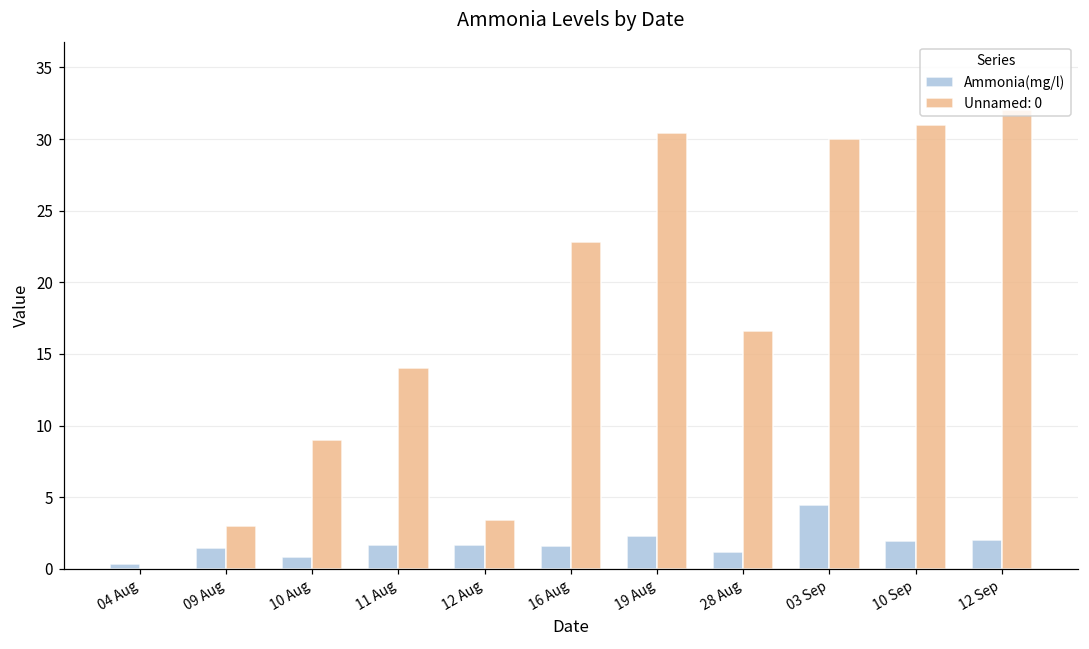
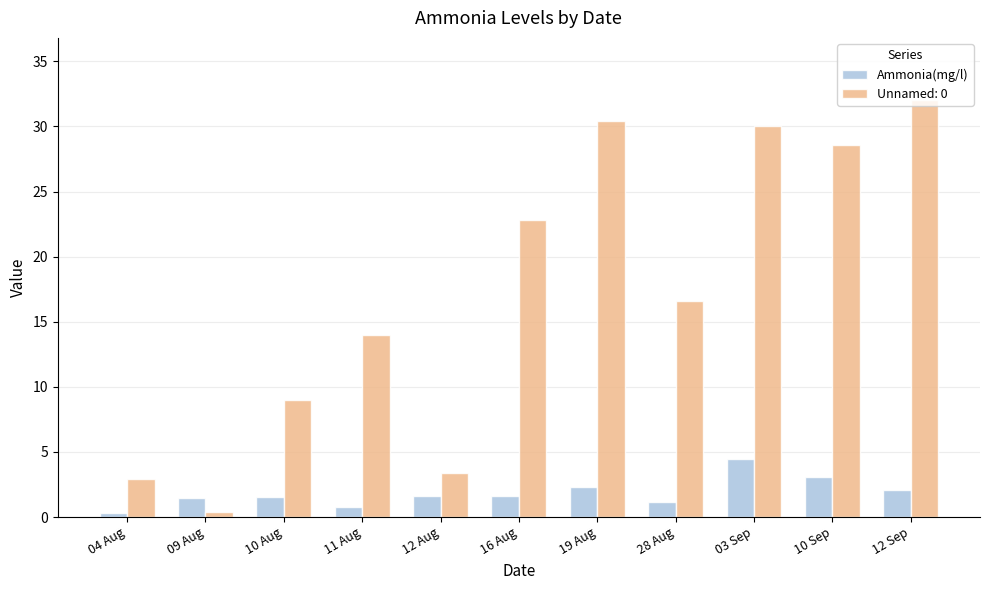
Unnamed: 0, 04 Aug: 0.0 -> 2.9
Unnamed: 0, 09 Aug: 3.0 -> 0.4
Ammonia(mg/l), 10 Aug: 0.8 -> 1.5
Ammonia(mg/l), 11 Aug: 1.6 -> 0.7
Ammonia(mg/l), 10 Sep: 2.0 -> 3.1
Unnamed: 0, 10 Sep: 31.0 -> 28.6
